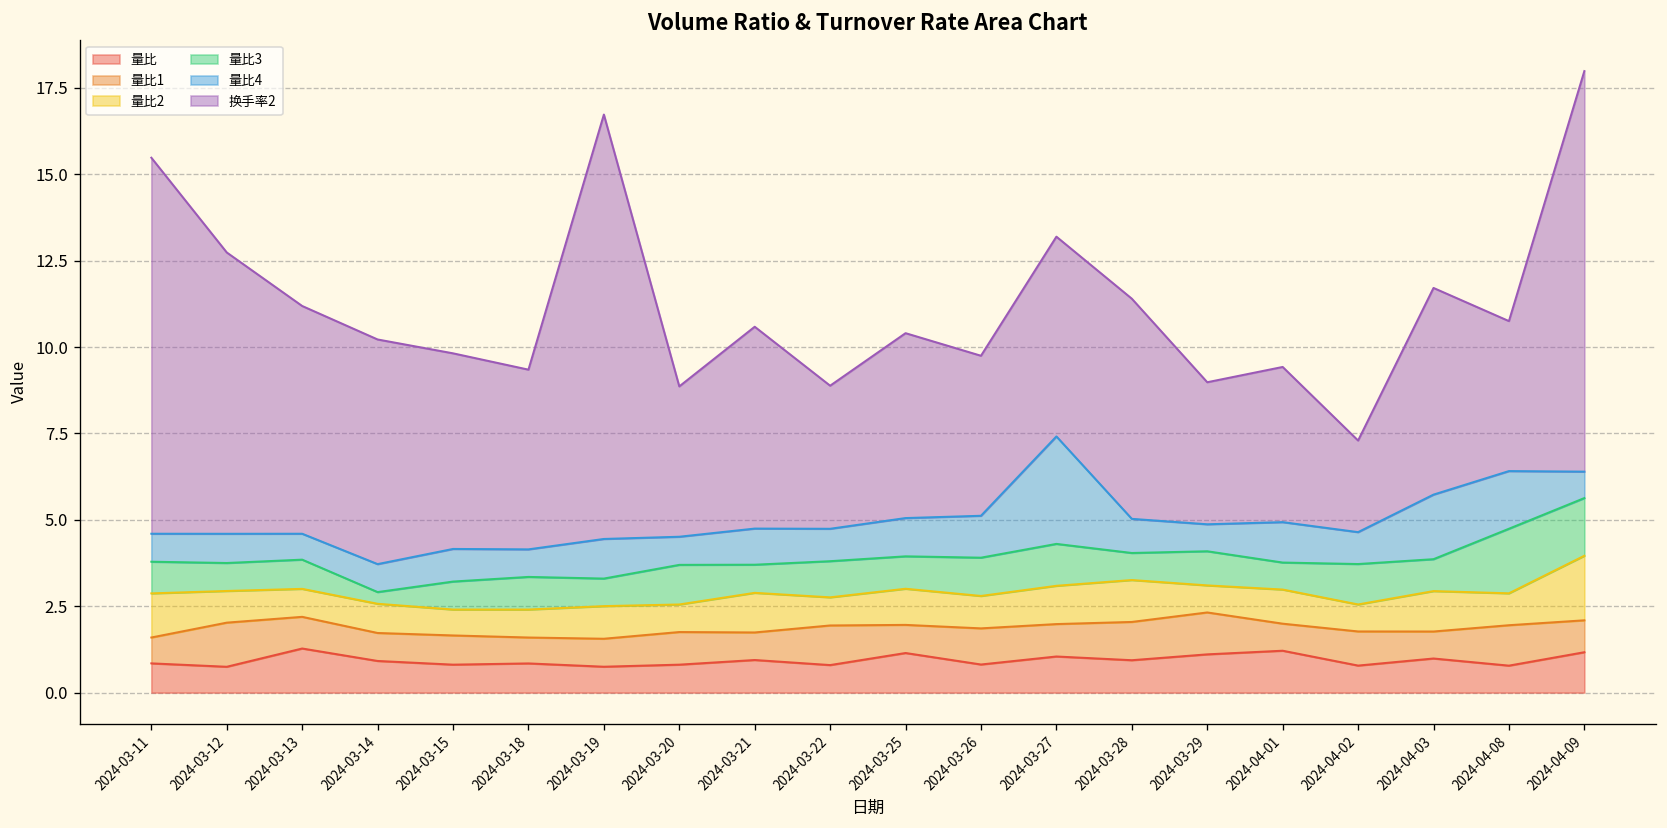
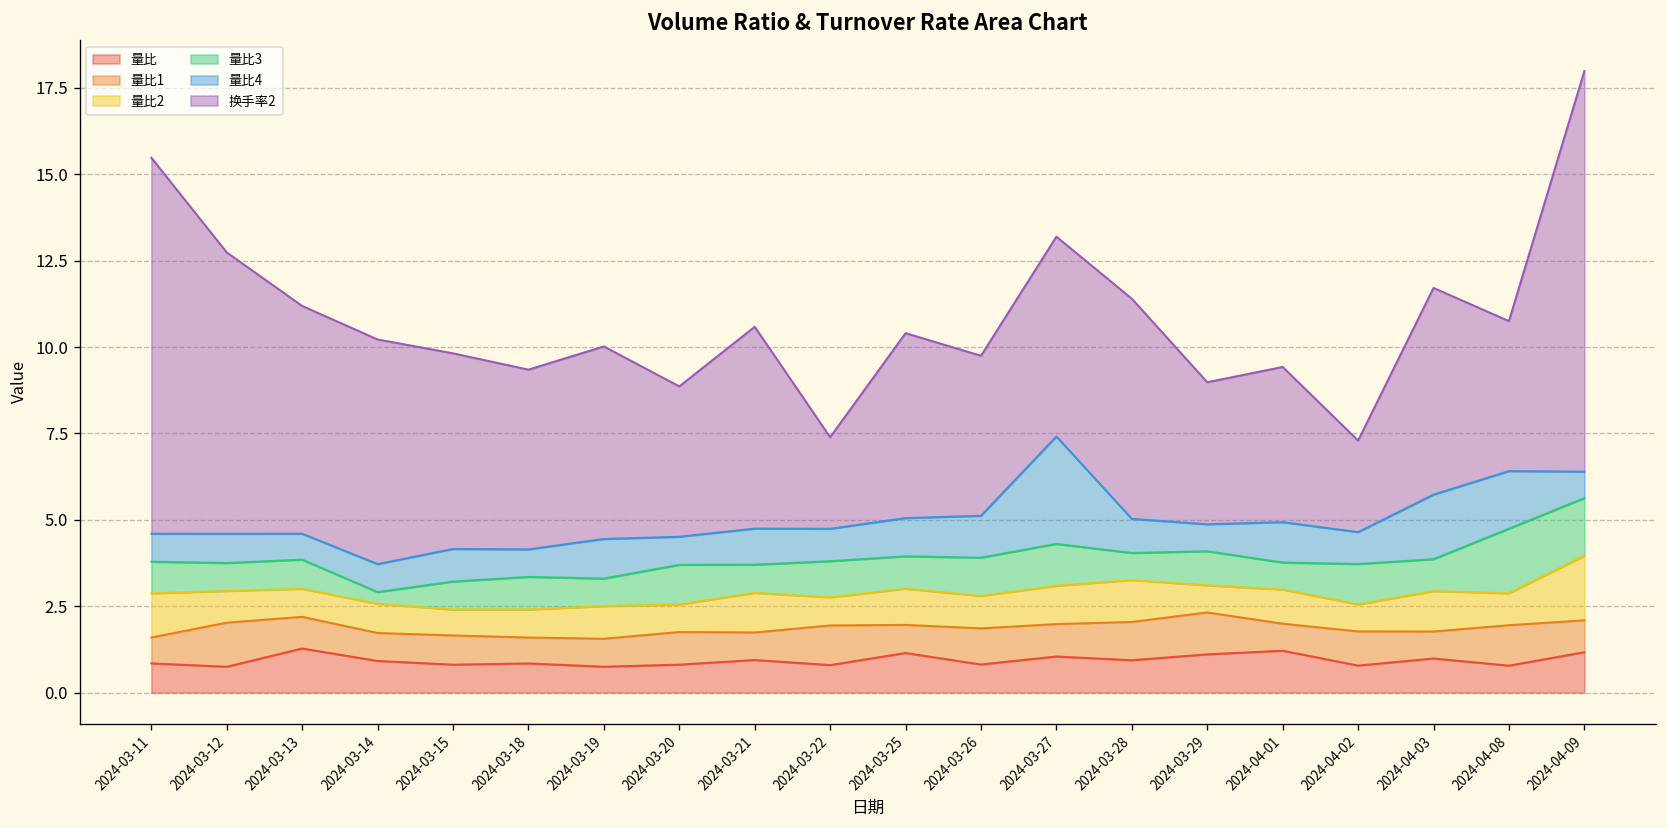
换手率2, 2024-03-19: 12.3 -> 5.6
换手率2, 2024-03-22: 4.1 -> 2.6
